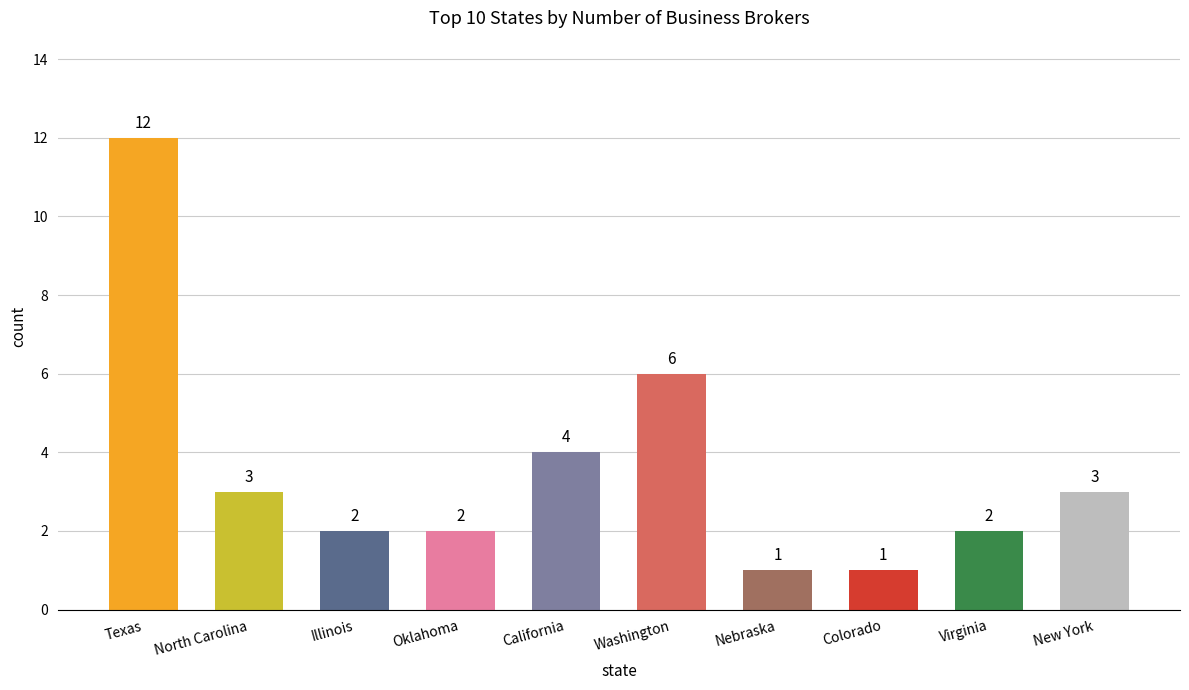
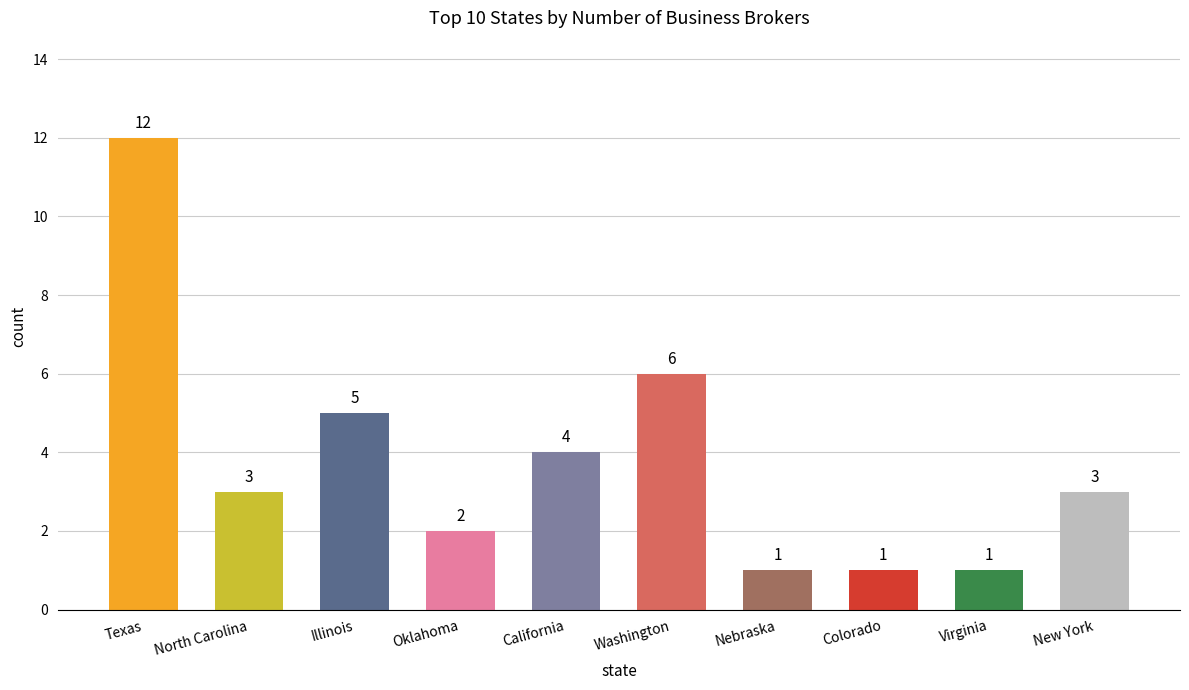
Illinois: 2 -> 5
Virginia: 2 -> 1
